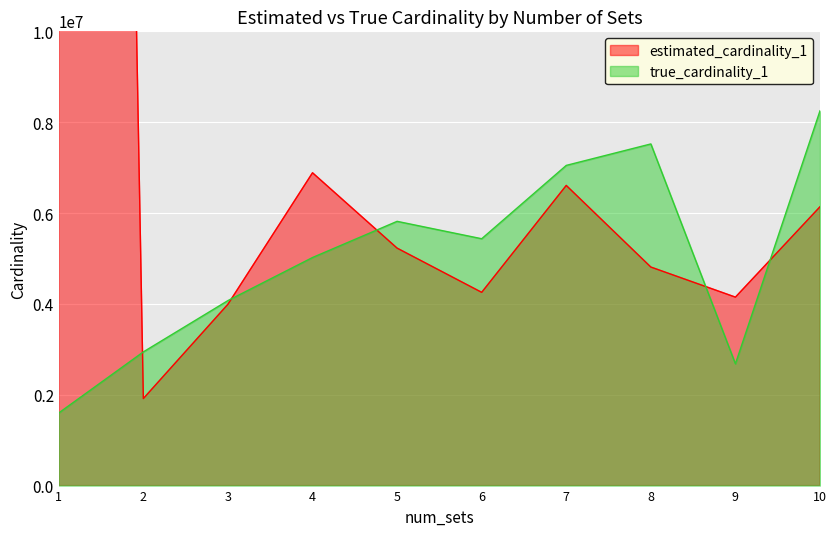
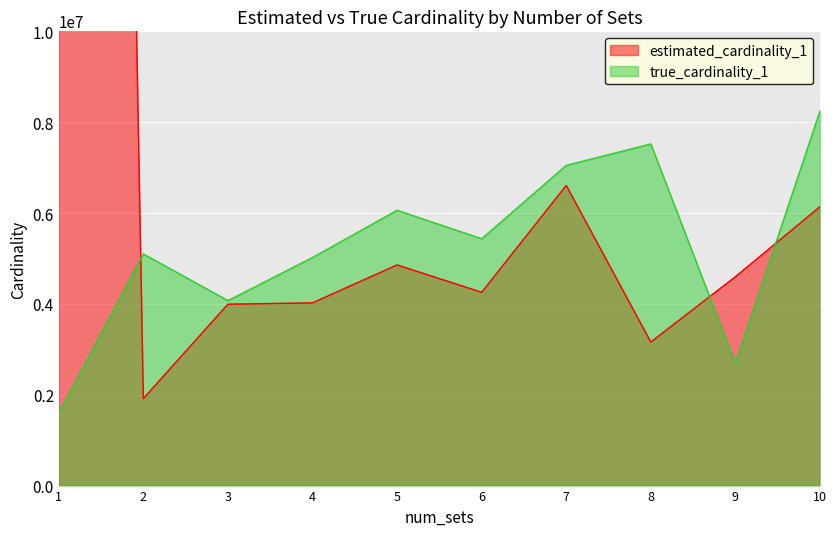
true_cardinality_1, 2: 2900000 -> 5100000
estimated_cardinality_1, 4: 6900000 -> 4000000
estimated_cardinality_1, 5: 5200000 -> 4900000
true_cardinality_1, 5: 5800000 -> 6100000
estimated_cardinality_1, 8: 4800000 -> 3200000
estimated_cardinality_1, 9: 4100000 -> 4600000
